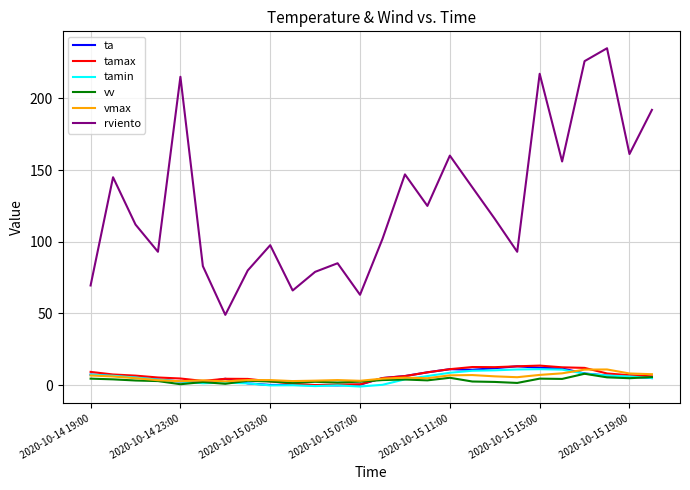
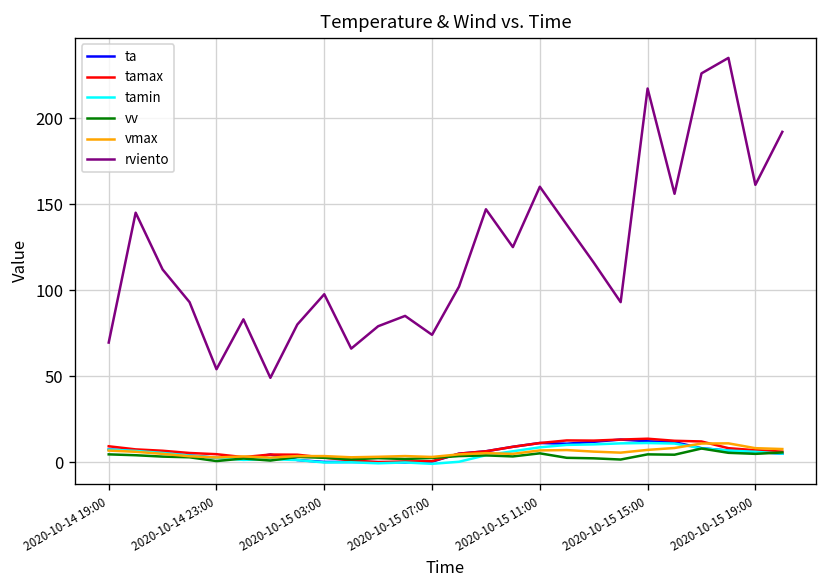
rviento, 2020-10-14 23:00: 215 -> 54
rviento, 2020-10-15 07:00: 63 -> 74
